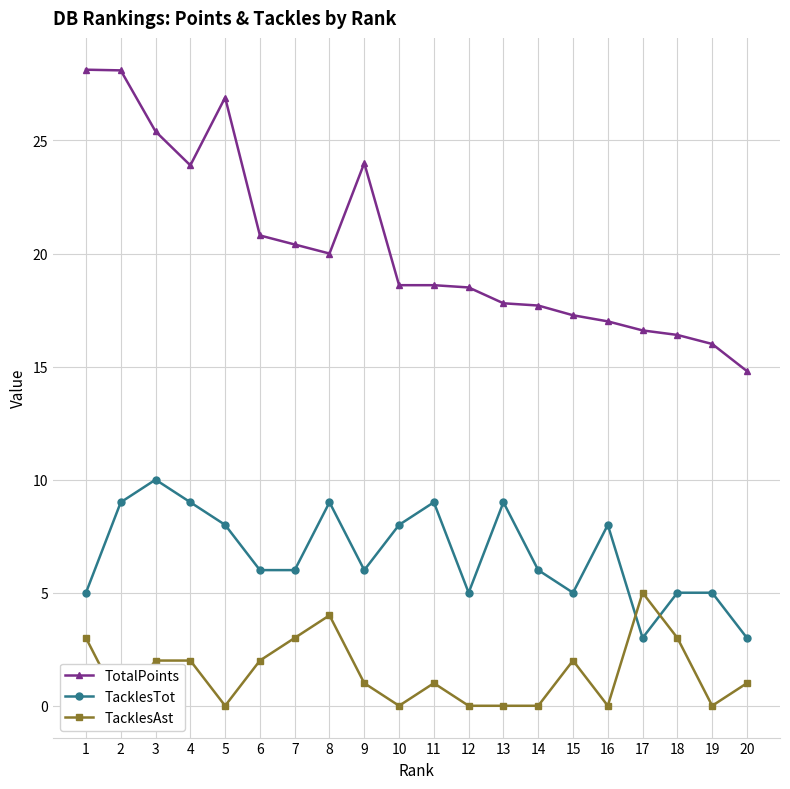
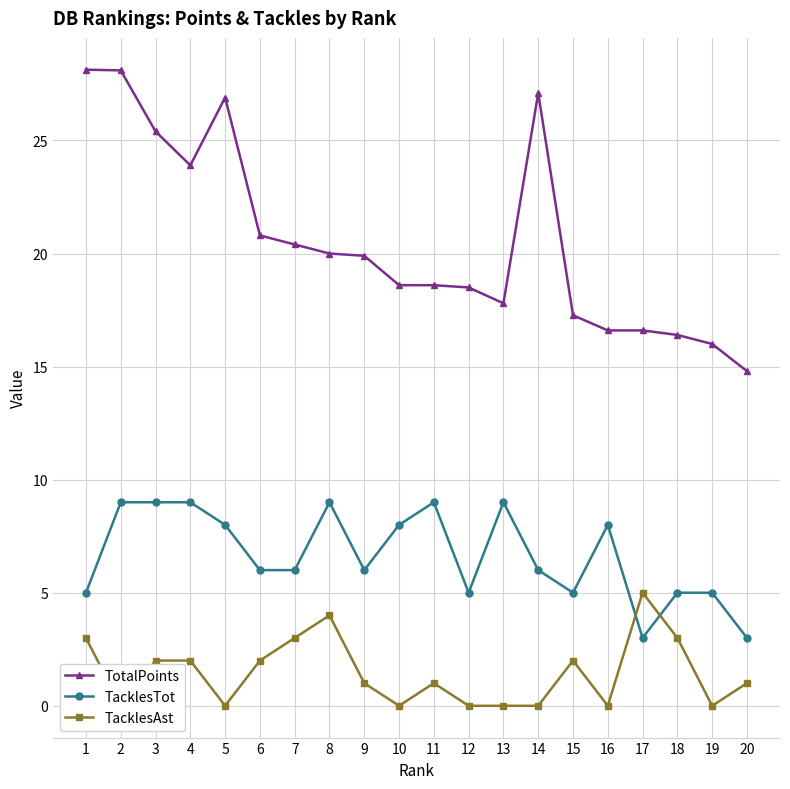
TacklesTot, 3: 10 -> 9
TotalPoints, 9: 24.0 -> 19.9
TotalPoints, 14: 17.7 -> 27.1
TotalPoints, 16: 17.0 -> 16.6
